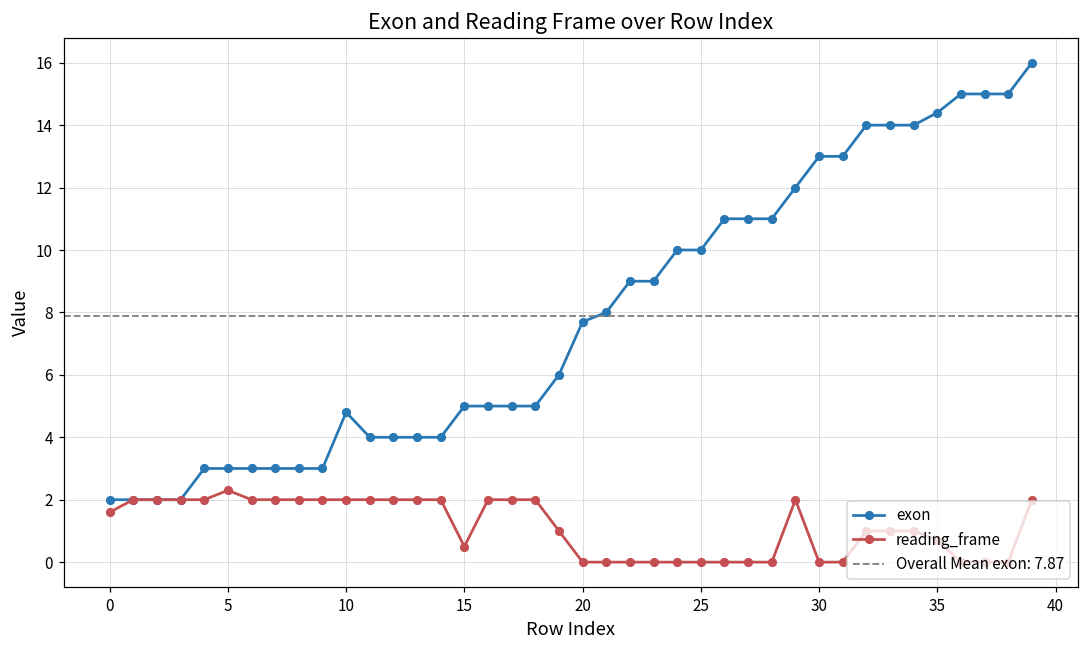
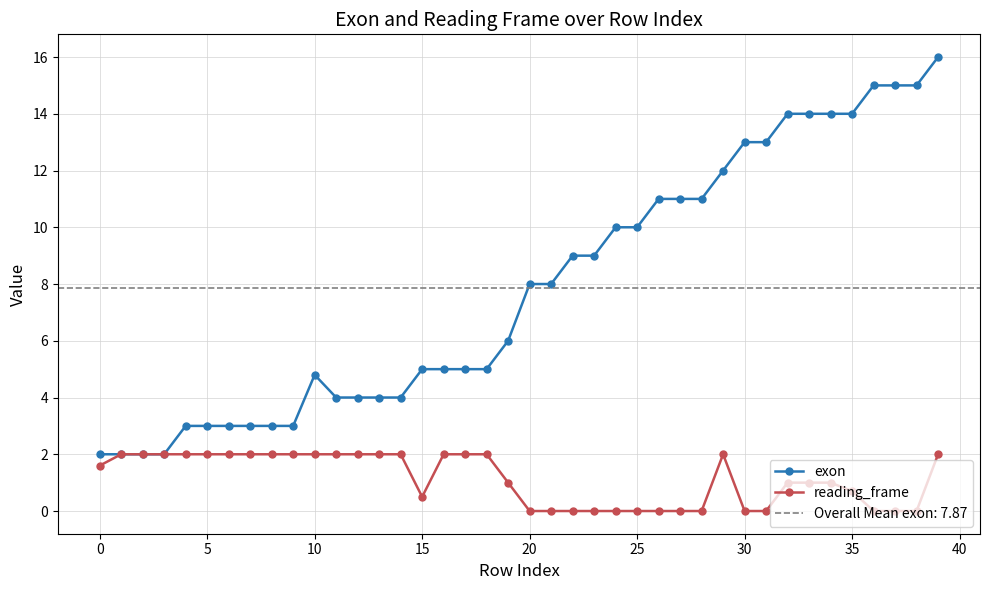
reading_frame, 5: 2.3 -> 2.0
exon, 20: 7.7 -> 8.0
exon, 35: 14.4 -> 14.0
